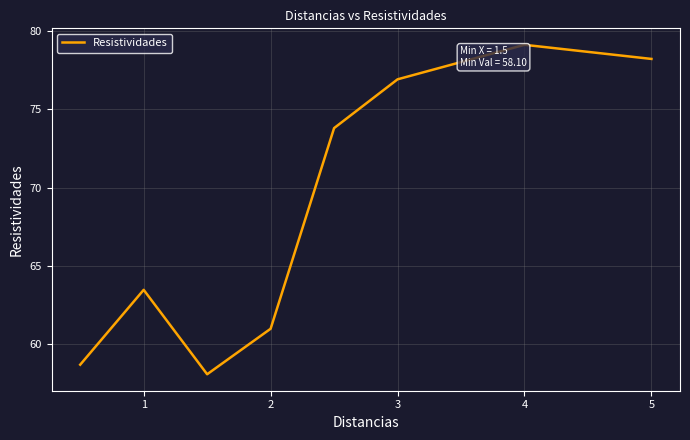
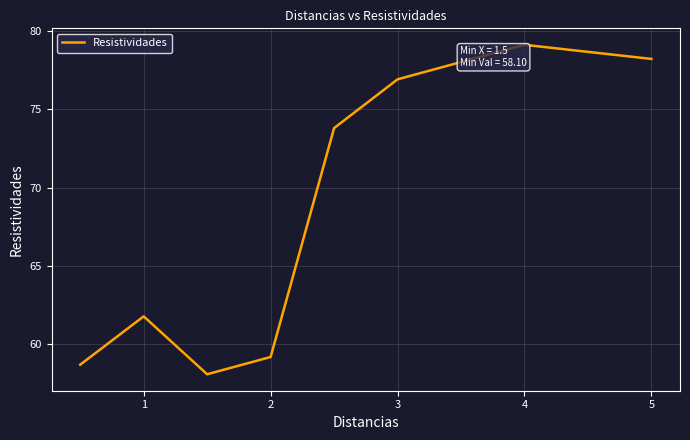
1: 63.5 -> 61.8
2: 61.0 -> 59.2
